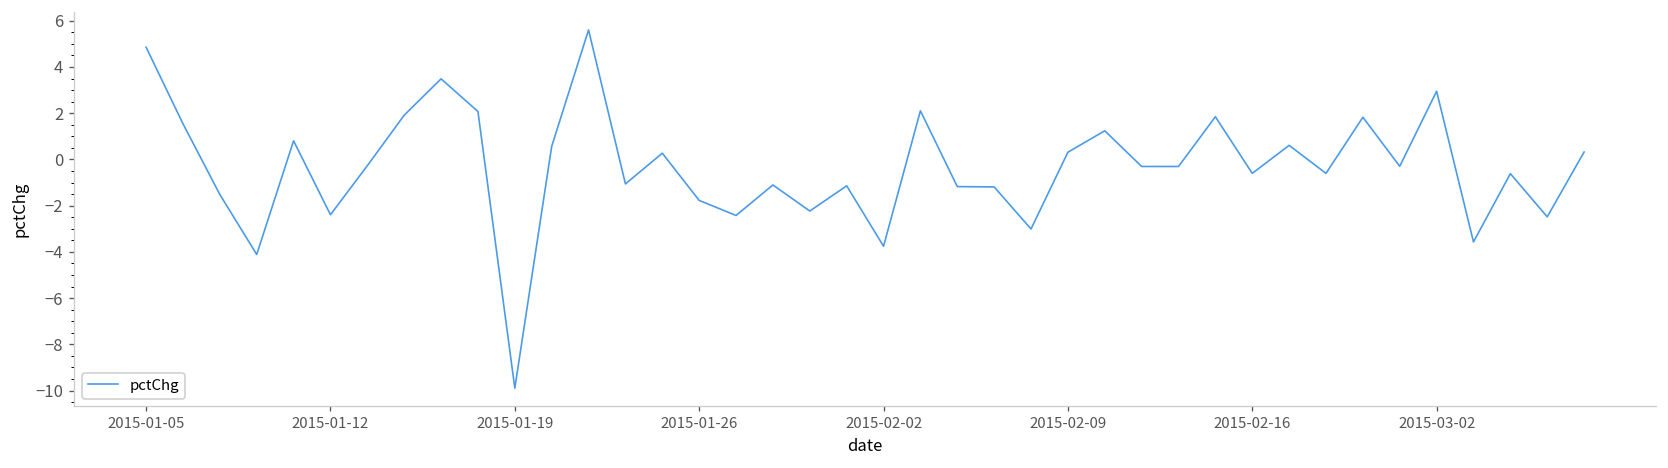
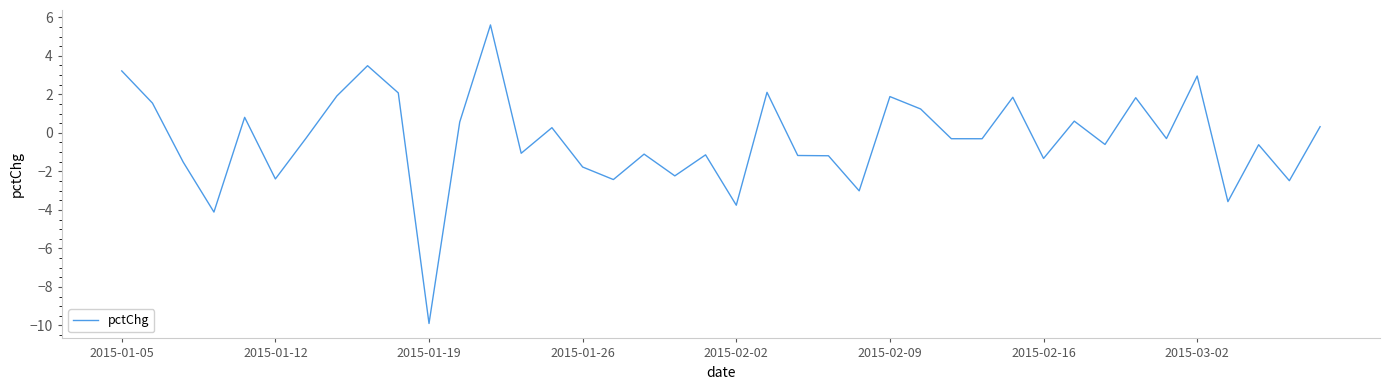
2015-01-05: 4.9 -> 3.2
2015-02-09: 0.3 -> 1.9
2015-02-16: -0.6 -> -1.3
